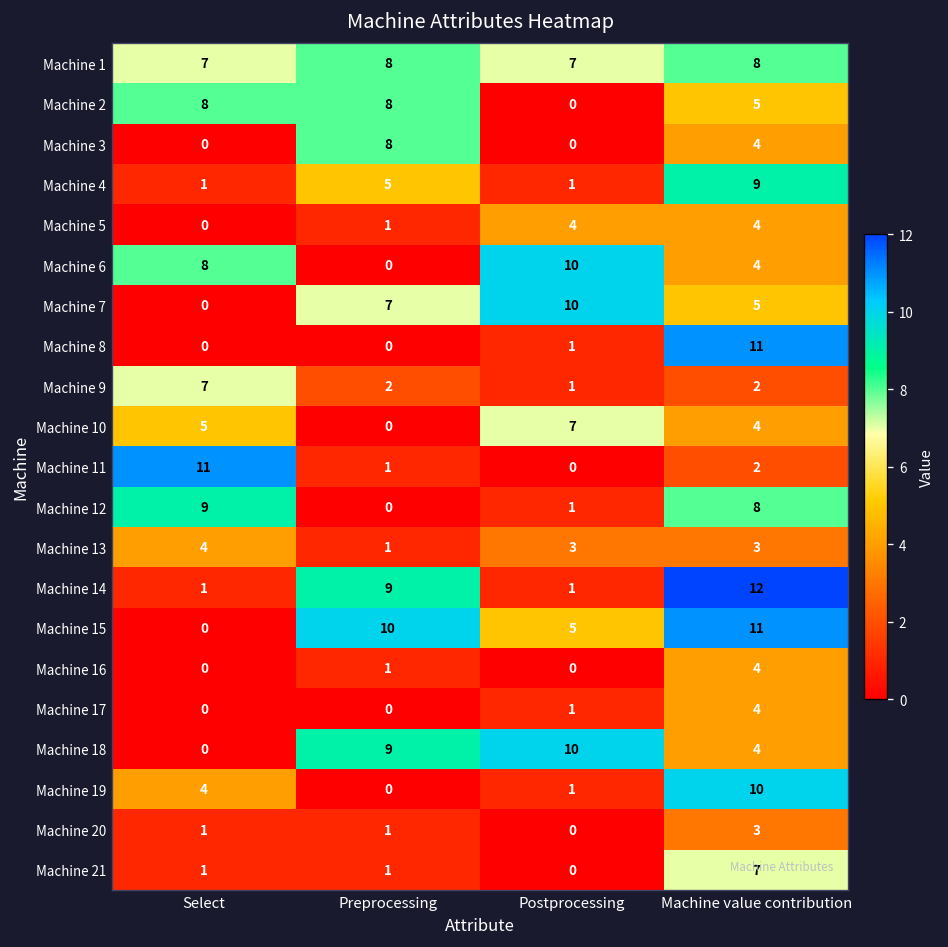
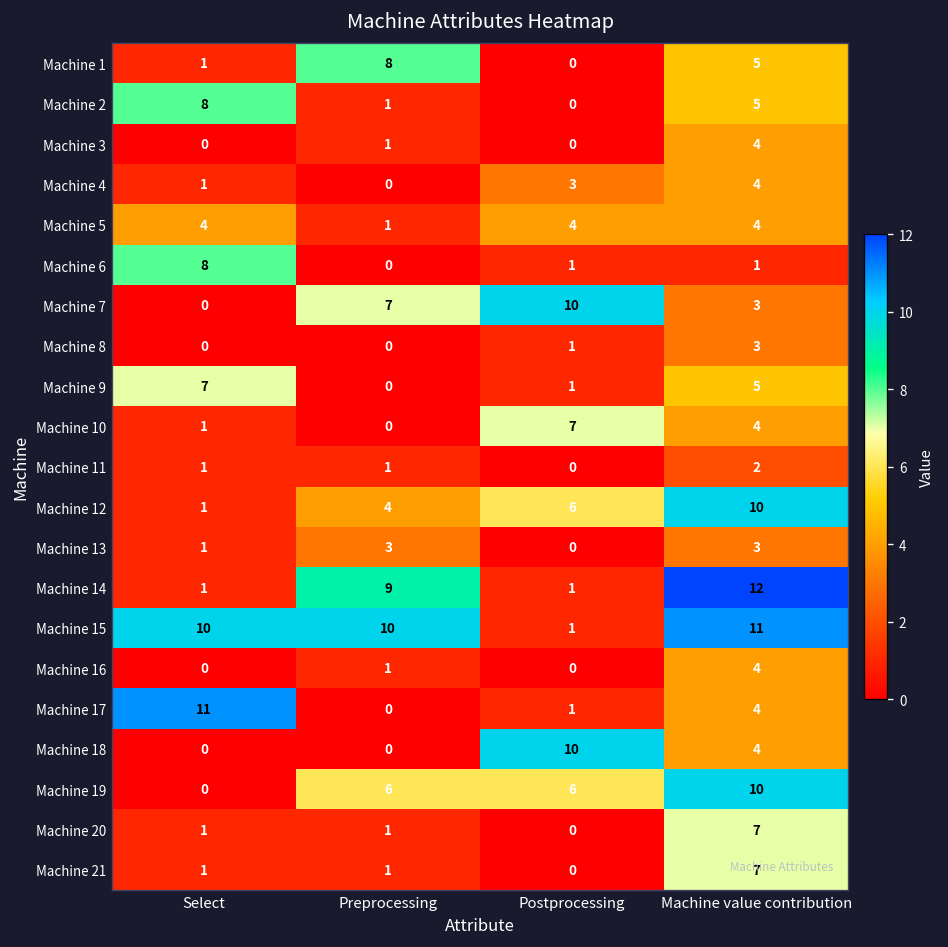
Machine 1, Select: 7 -> 1
Machine 1, Postprocessing: 7 -> 0
Machine 1, Machine value contribution: 8 -> 5
Machine 2, Preprocessing: 8 -> 1
Machine 3, Preprocessing: 8 -> 1
Machine 4, Preprocessing: 5 -> 0
Machine 4, Postprocessing: 1 -> 3
Machine 4, Machine value contribution: 9 -> 4
Machine 5, Select: 0 -> 4
Machine 6, Postprocessing: 10 -> 1
Machine 6, Machine value contribution: 4 -> 1
Machine 7, Machine value contribution: 5 -> 3
Machine 8, Machine value contribution: 11 -> 3
Machine 9, Preprocessing: 2 -> 0
Machine 9, Machine value contribution: 2 -> 5
Machine 10, Select: 5 -> 1
Machine 11, Select: 11 -> 1
Machine 12, Select: 9 -> 1
Machine 12, Preprocessing: 0 -> 4
Machine 12, Postprocessing: 1 -> 6
Machine 12, Machine value contribution: 8 -> 10
Machine 13, Select: 4 -> 1
Machine 13, Preprocessing: 1 -> 3
Machine 13, Postprocessing: 3 -> 0
Machine 15, Select: 0 -> 10
Machine 15, Postprocessing: 5 -> 1
Machine 17, Select: 0 -> 11
Machine 18, Preprocessing: 9 -> 0
Machine 19, Select: 4 -> 0
Machine 19, Preprocessing: 0 -> 6
Machine 19, Postprocessing: 1 -> 6
Machine 20, Machine value contribution: 3 -> 7
